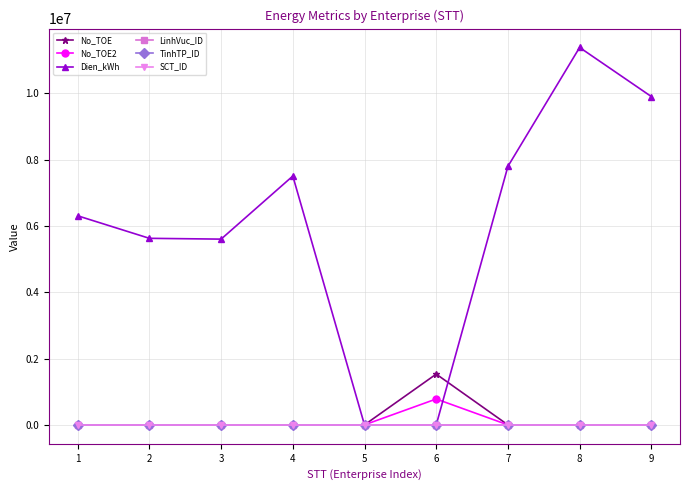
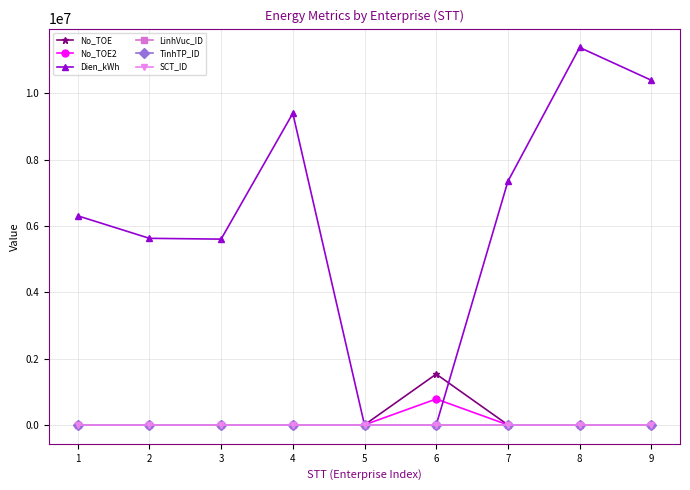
Dien_kWh, 4: 7500000 -> 9400000
Dien_kWh, 7: 7800000 -> 7300000
Dien_kWh, 9: 9900000 -> 10400000
